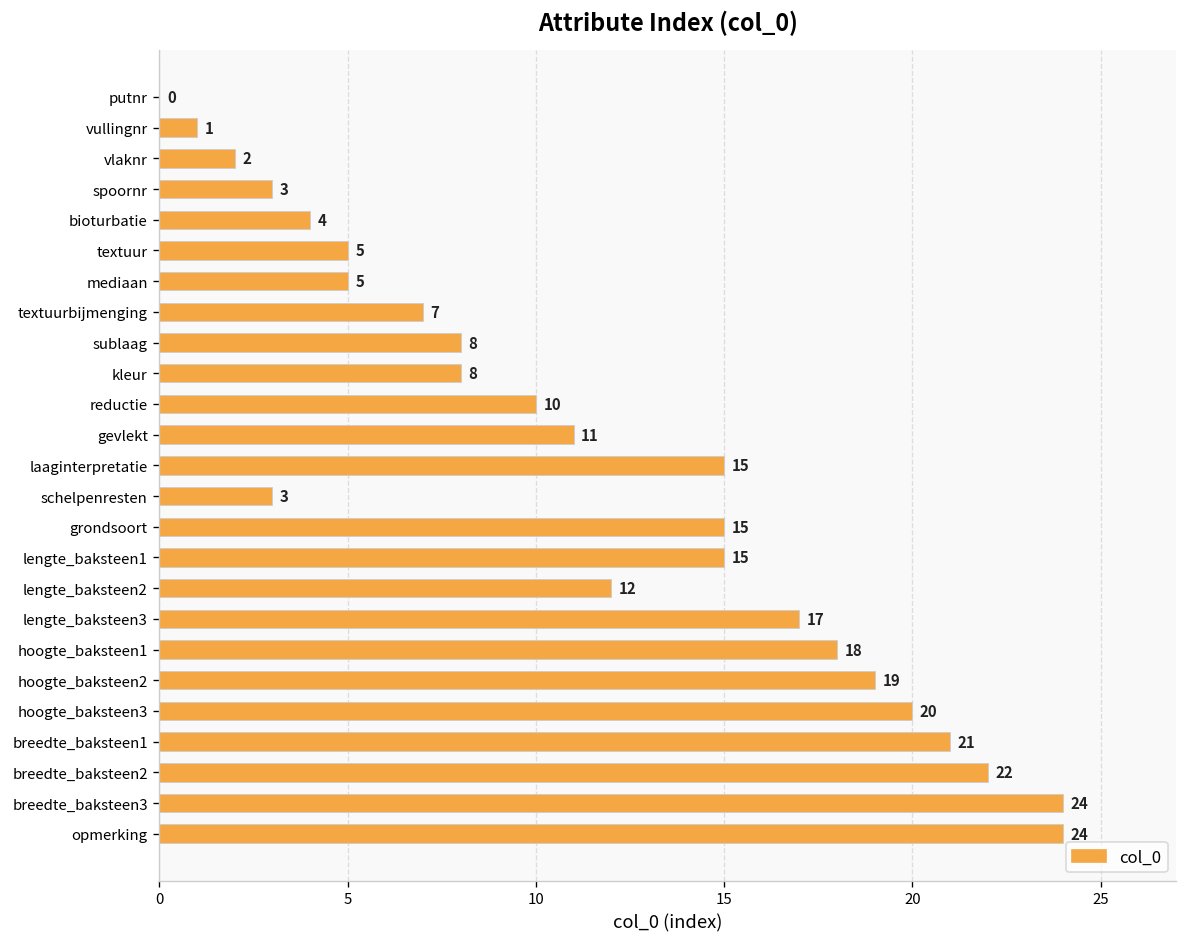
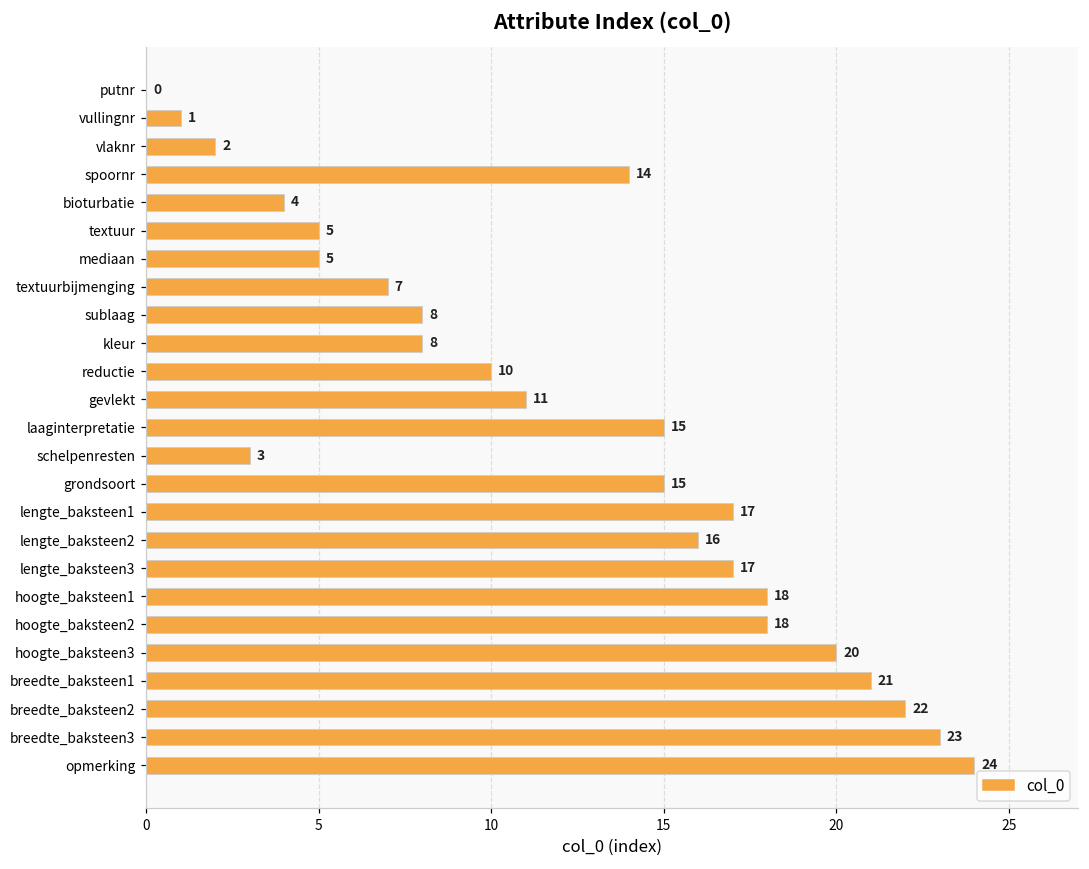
spoornr: 3 -> 14
lengte_baksteen1: 15 -> 17
lengte_baksteen2: 12 -> 16
hoogte_baksteen2: 19 -> 18
breedte_baksteen3: 24 -> 23
